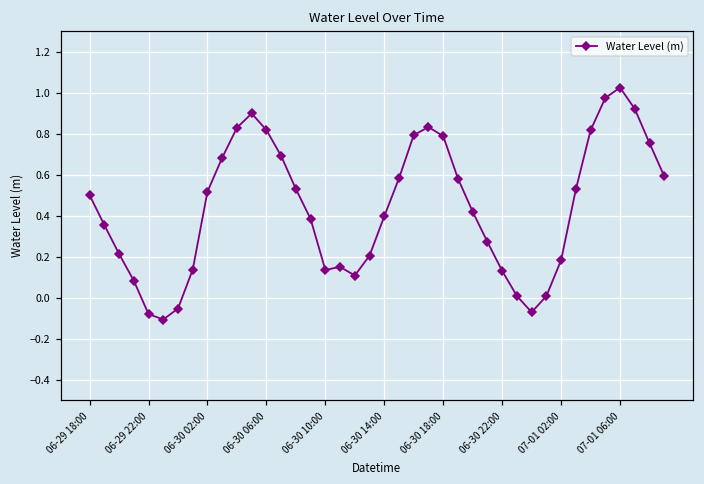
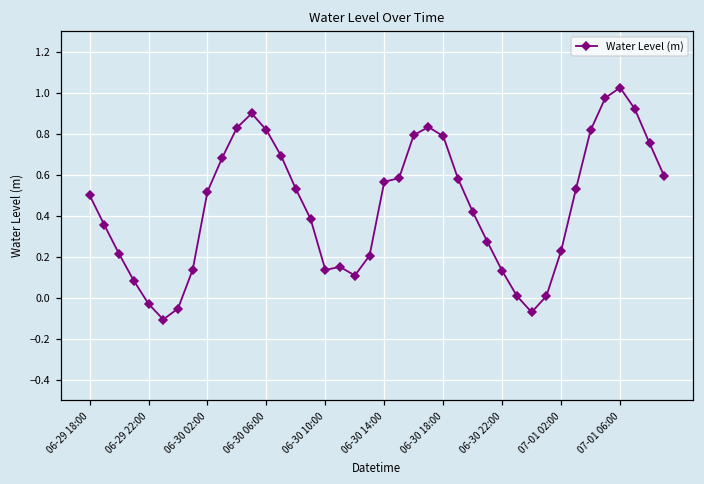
06-29 22:00: -0.08 -> -0.03
06-30 14:00: 0.40 -> 0.57
07-01 02:00: 0.18 -> 0.23
